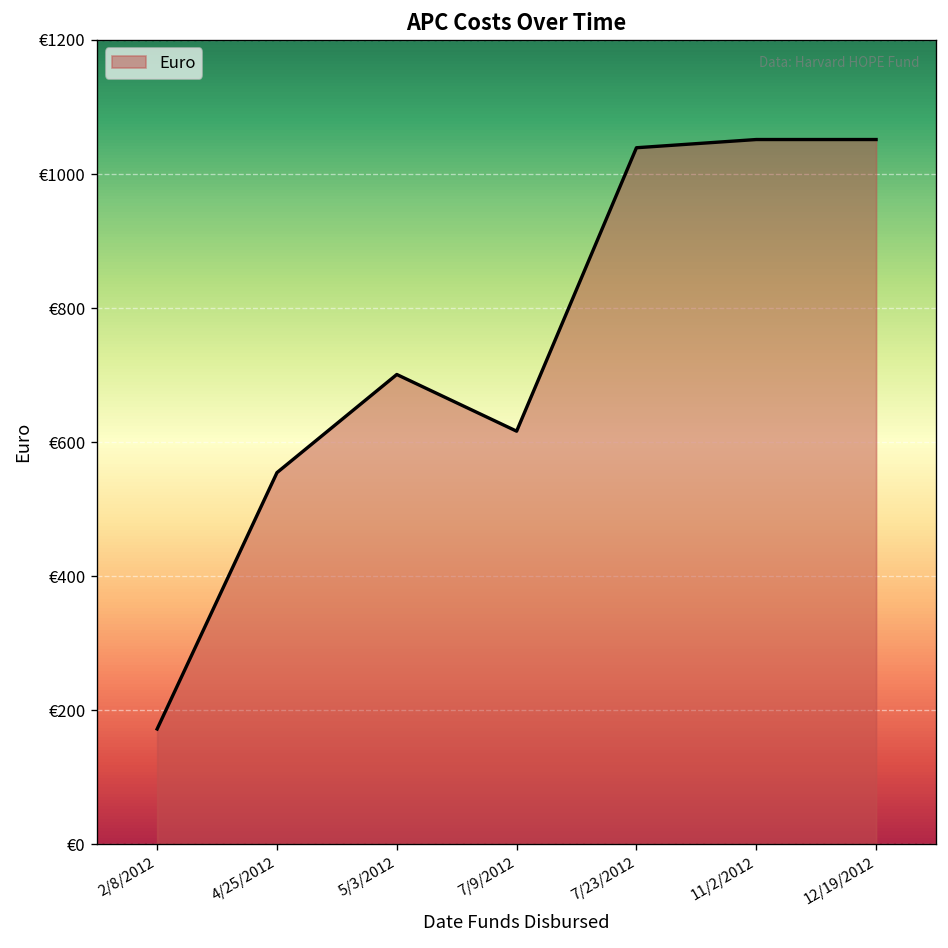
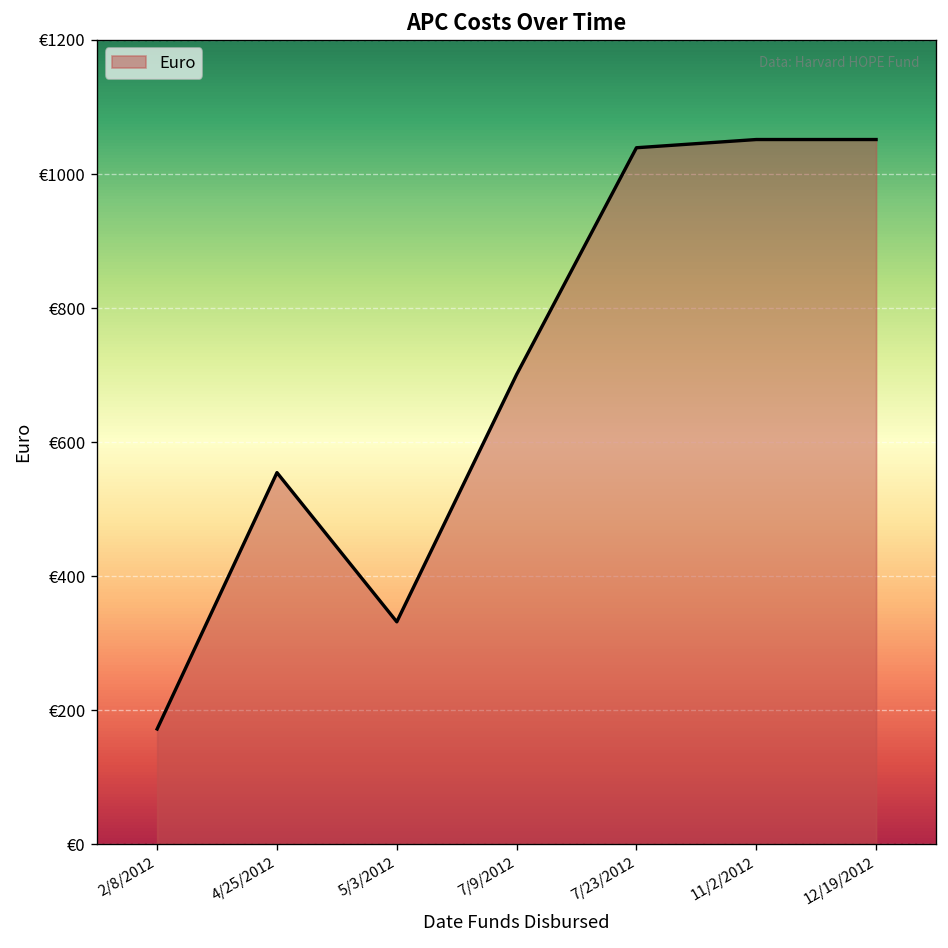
5/3/2012: €700 -> €330
7/9/2012: €620 -> €700
